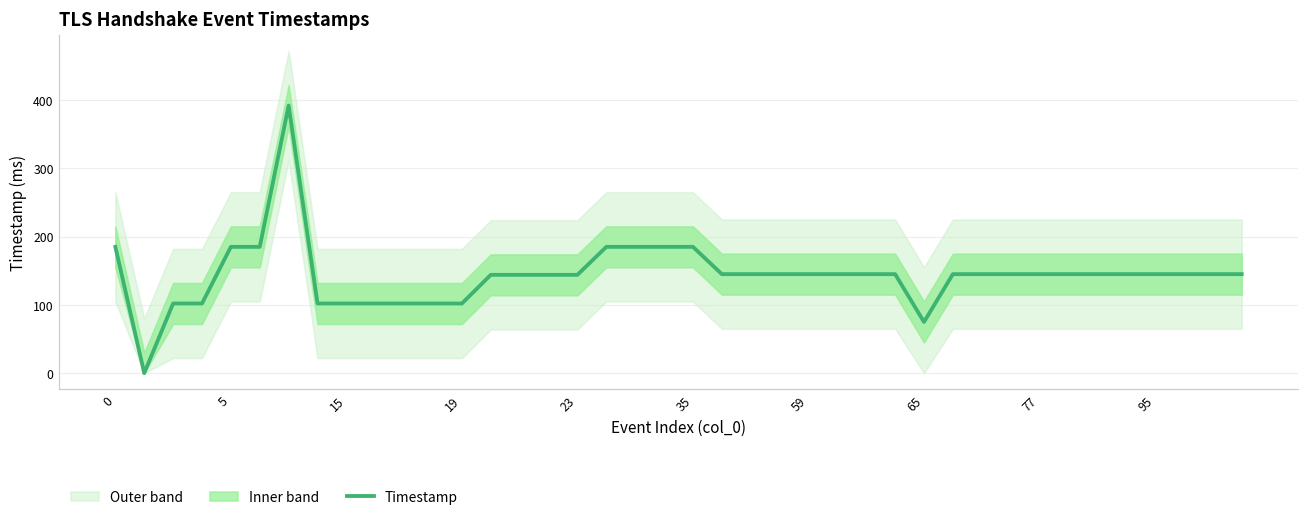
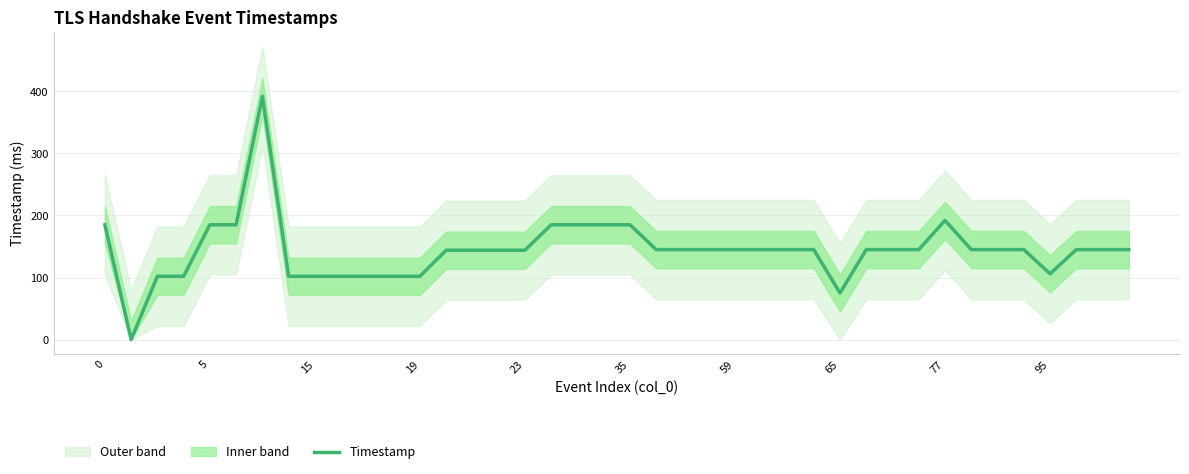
Timestamp, 77: 150 -> 190
Timestamp, 95: 150 -> 110
